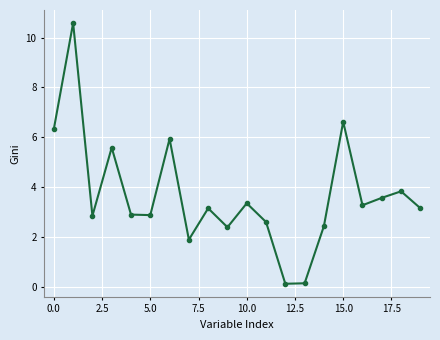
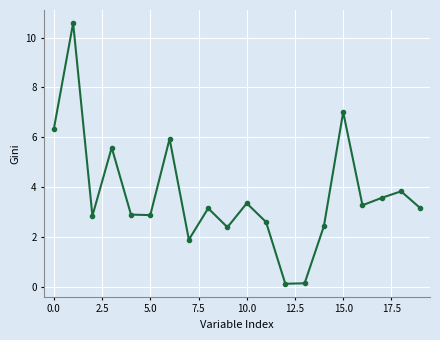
15.0: 6.6 -> 7.0
